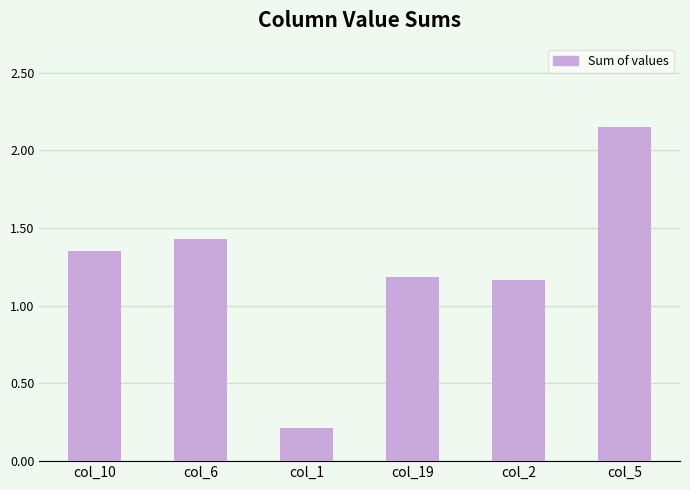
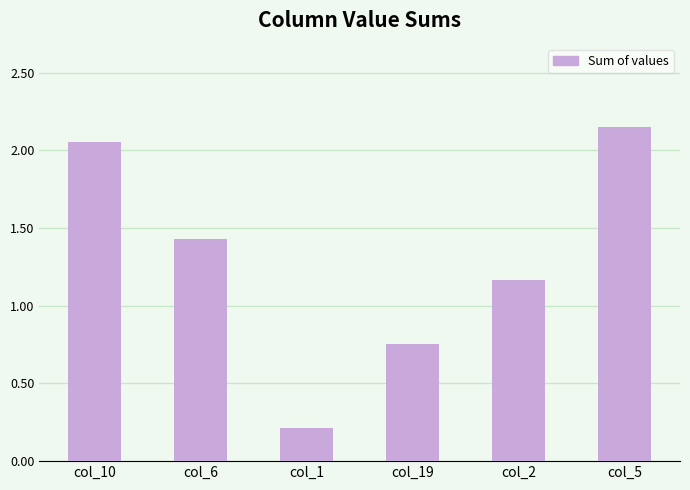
col_10: 1.35 -> 2.05
col_19: 1.19 -> 0.76
